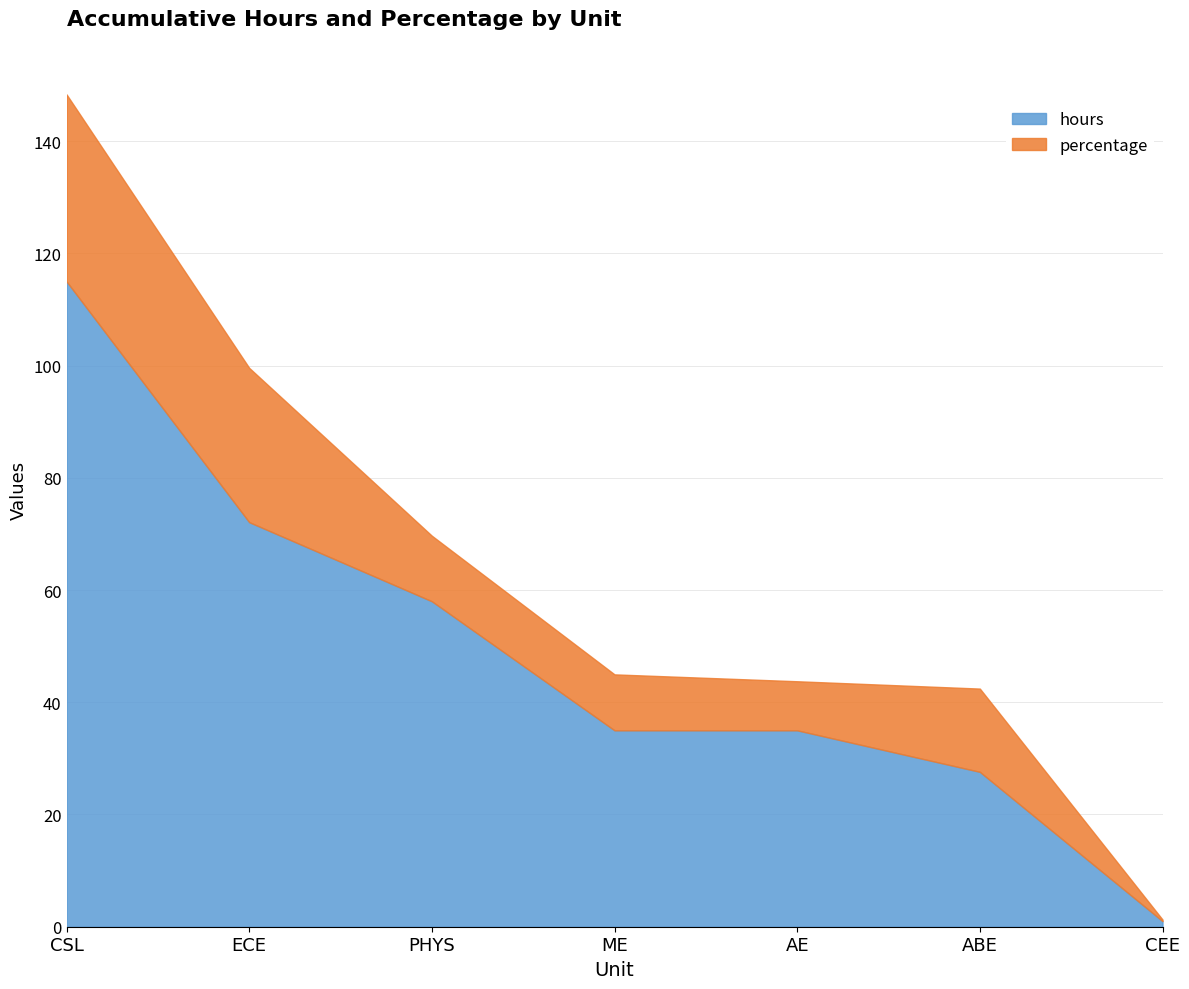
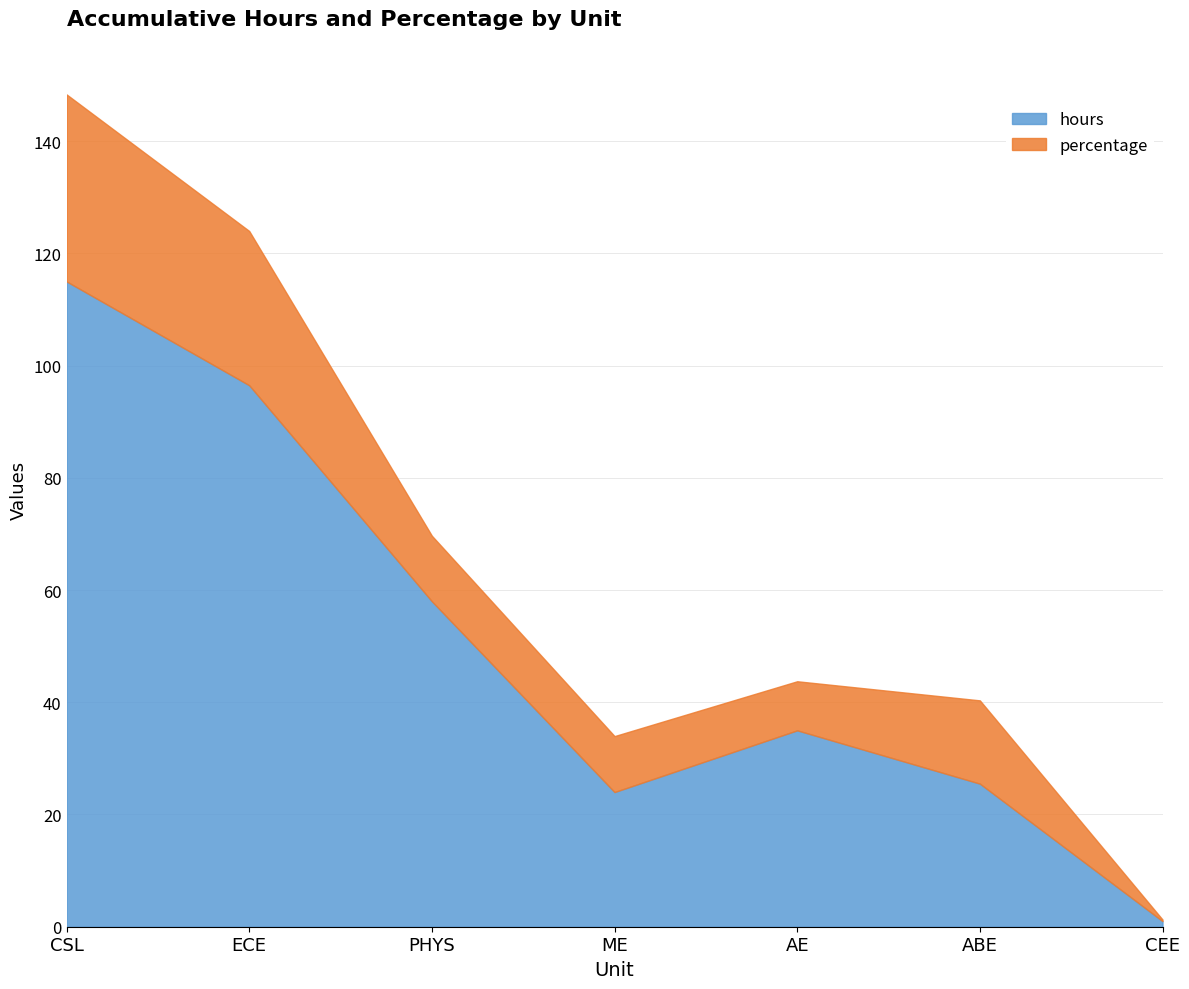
hours, ECE: 72 -> 97
hours, ME: 35 -> 24
hours, ABE: 28 -> 26
